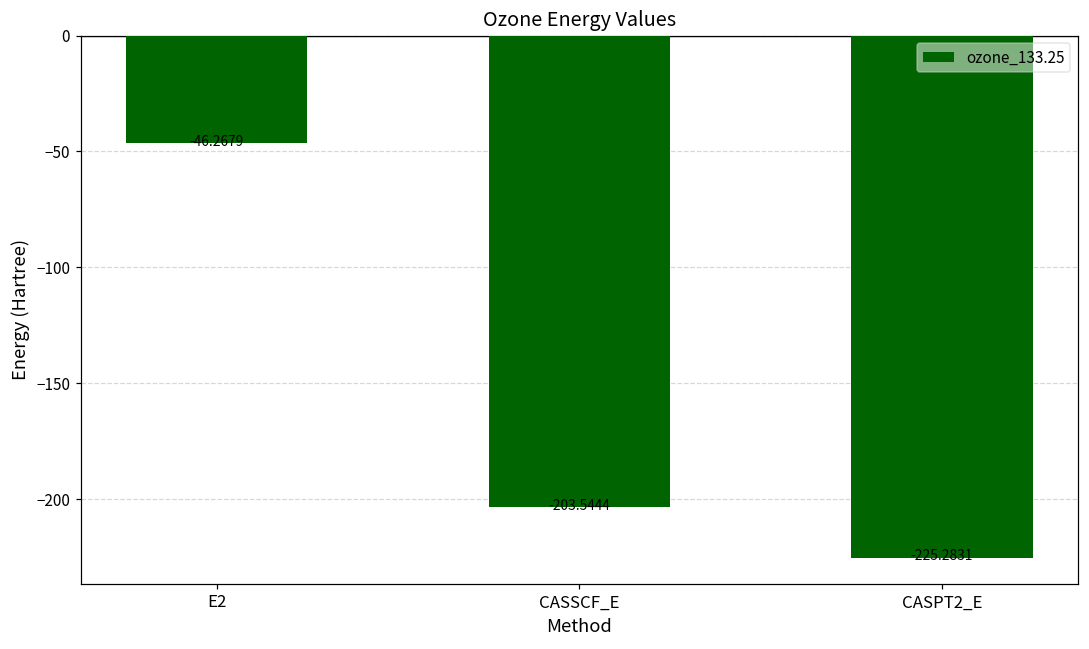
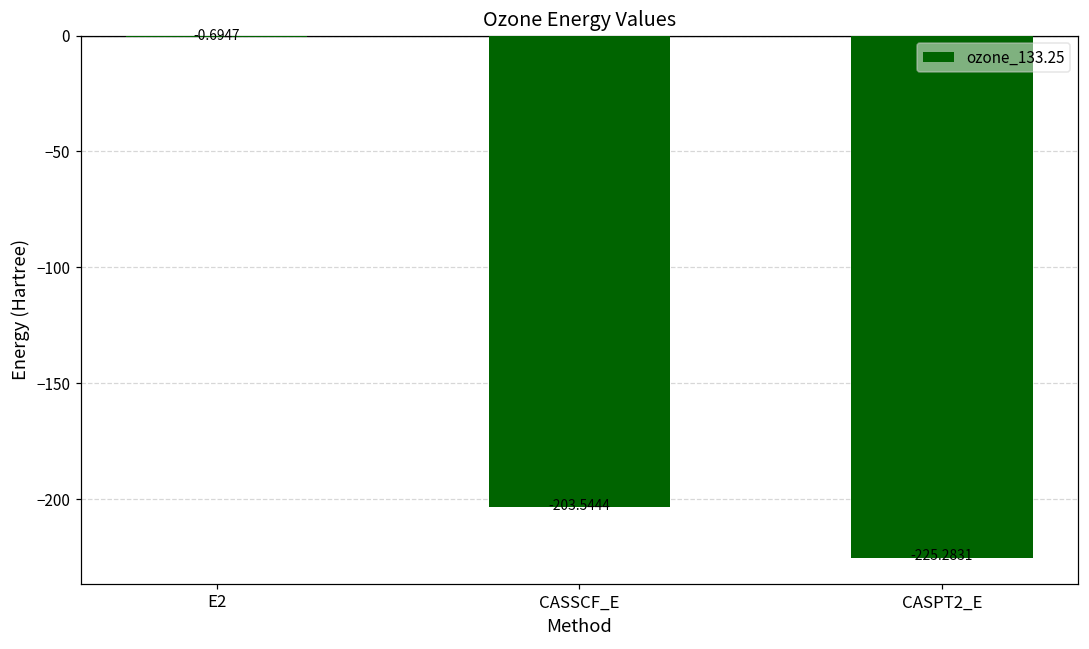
E2: -46.2679 -> -0.6947
